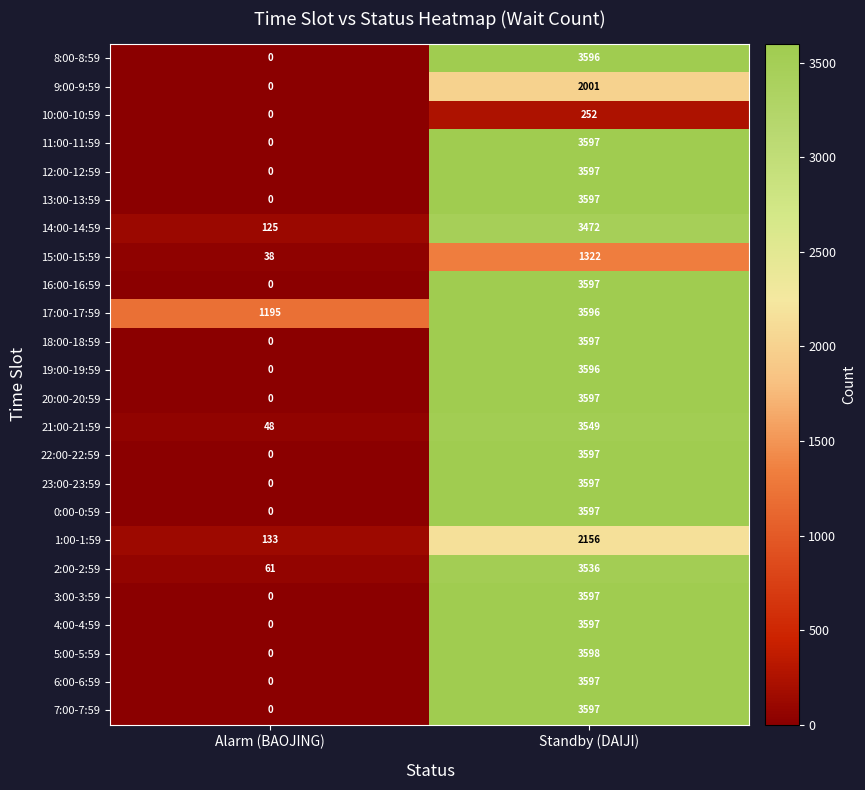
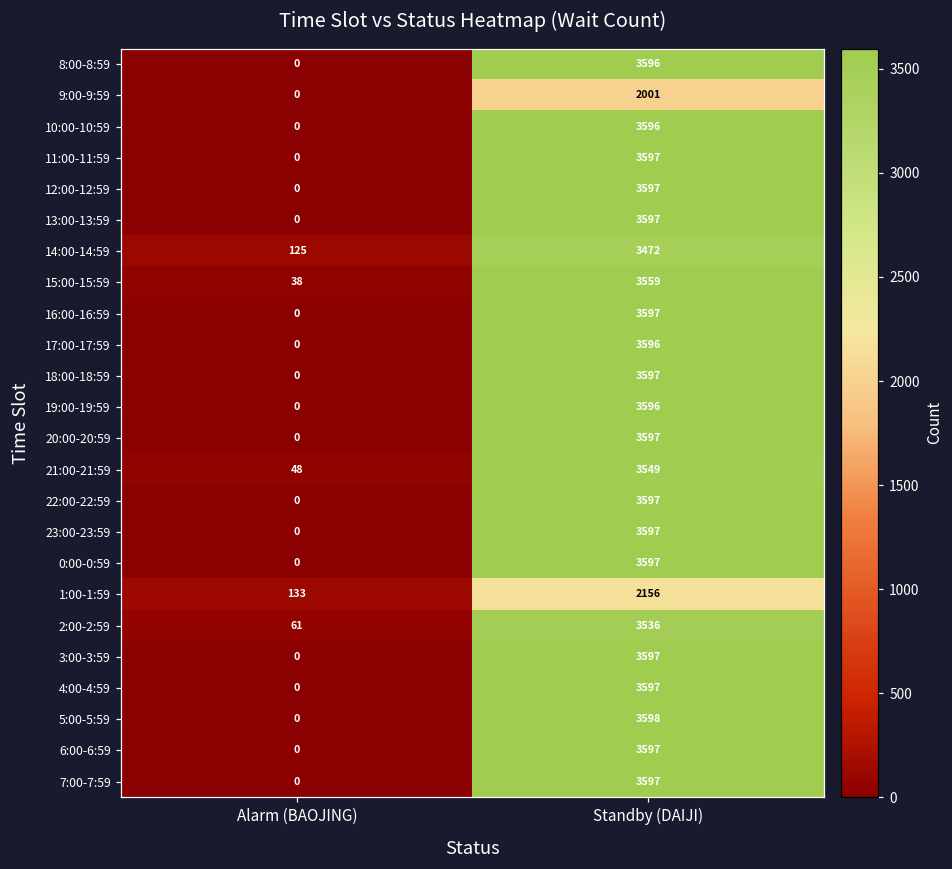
10:00-10:59, Standby (DAIJI): 252 -> 3596
15:00-15:59, Standby (DAIJI): 1322 -> 3559
17:00-17:59, Alarm (BAOJING): 1195 -> 0
